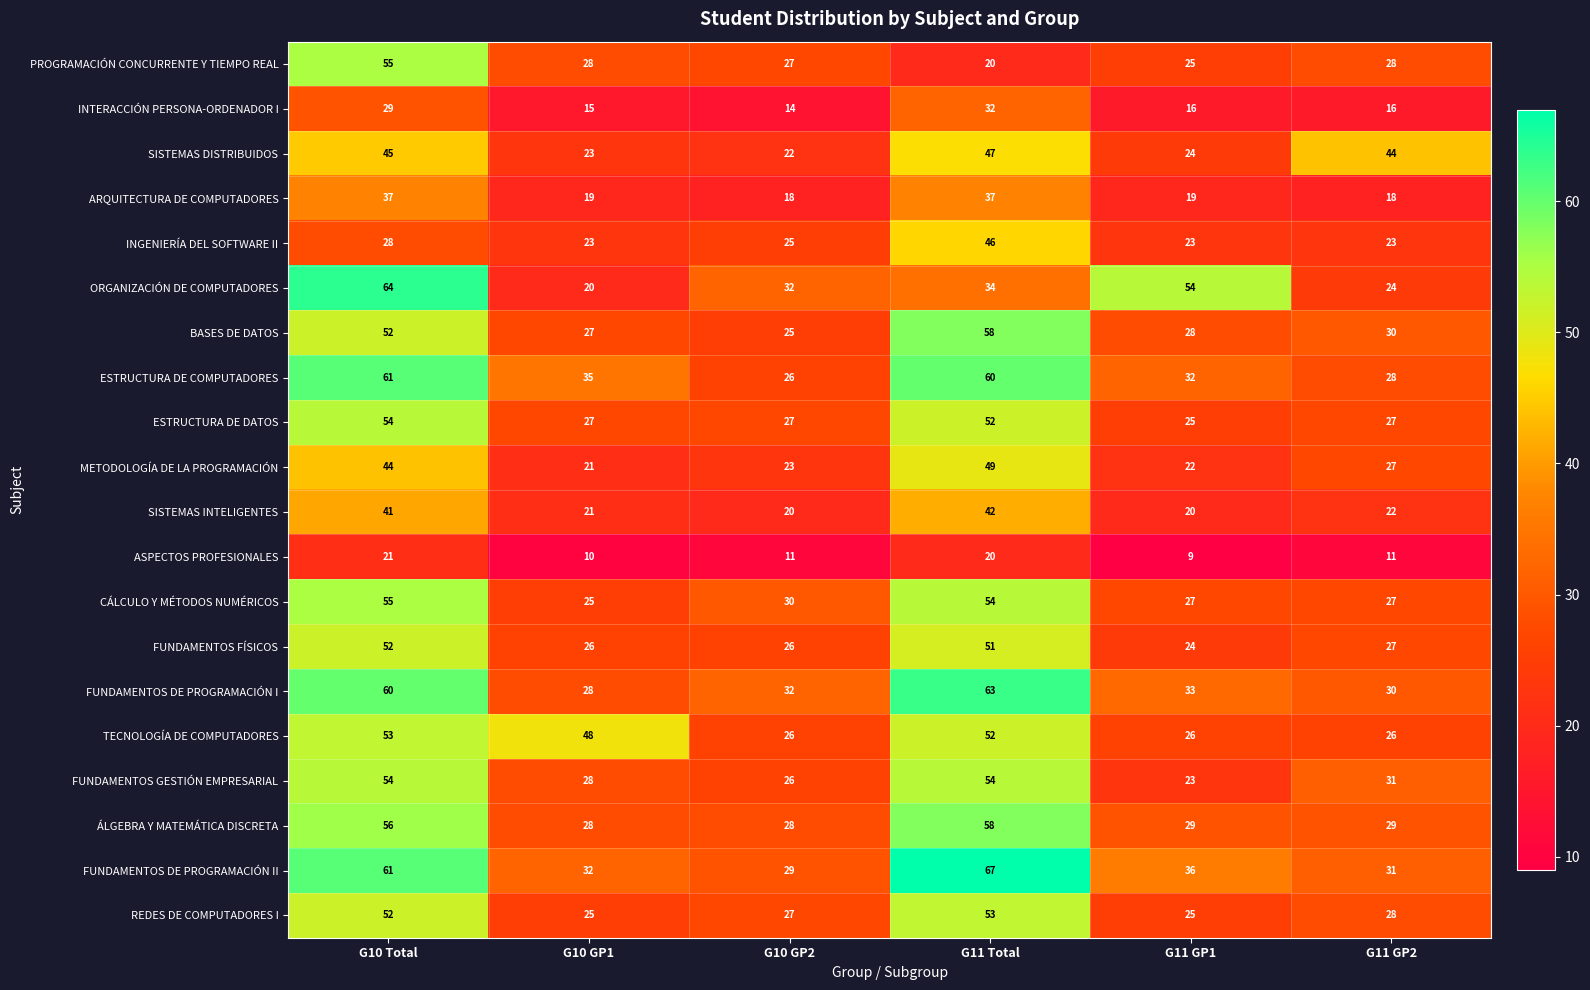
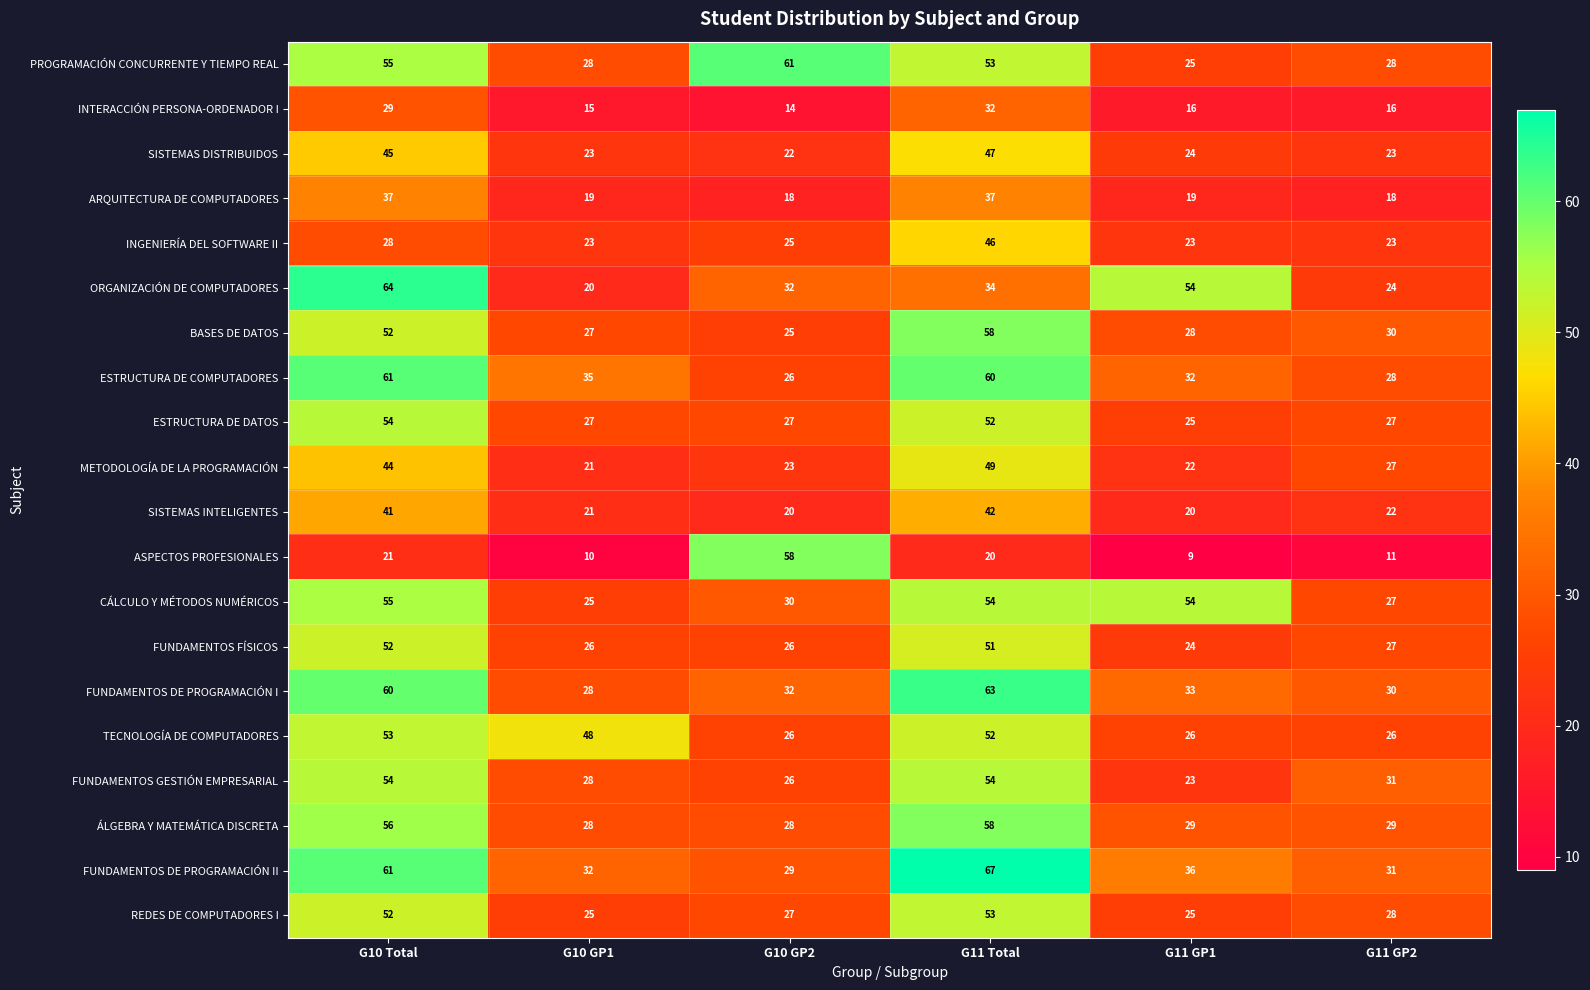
PROGRAMACIÓN CONCURRENTE Y TIEMPO REAL, G10 GP2: 27 -> 61
PROGRAMACIÓN CONCURRENTE Y TIEMPO REAL, G11 Total: 20 -> 53
SISTEMAS DISTRIBUIDOS, G11 GP2: 44 -> 23
ASPECTOS PROFESIONALES, G10 GP2: 11 -> 58
CÁLCULO Y MÉTODOS NUMÉRICOS, G11 GP1: 27 -> 54
